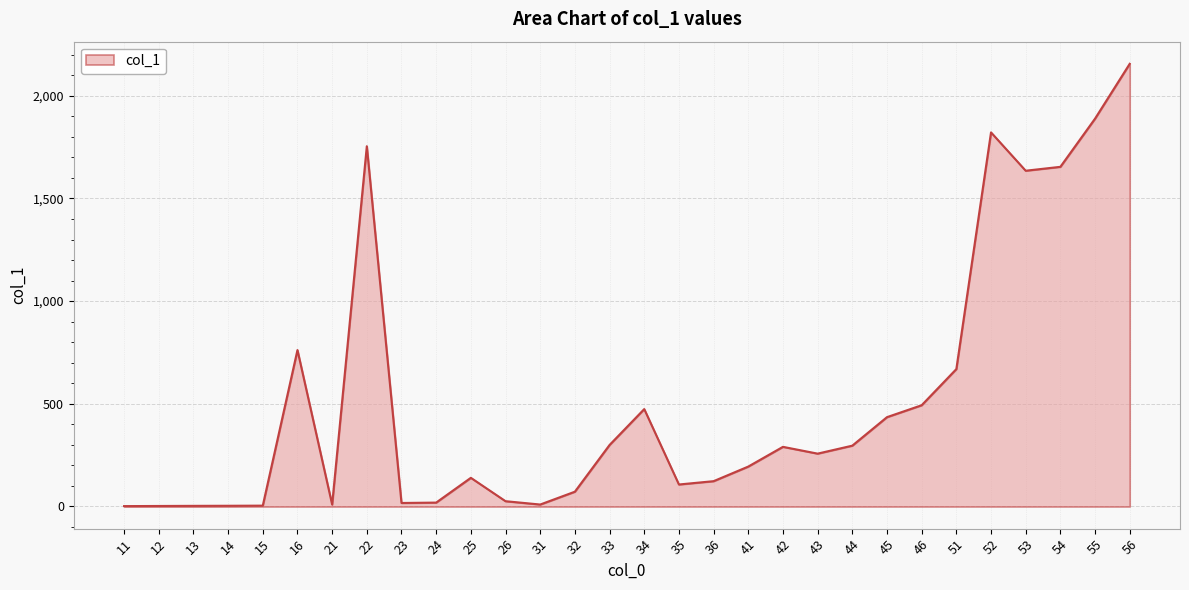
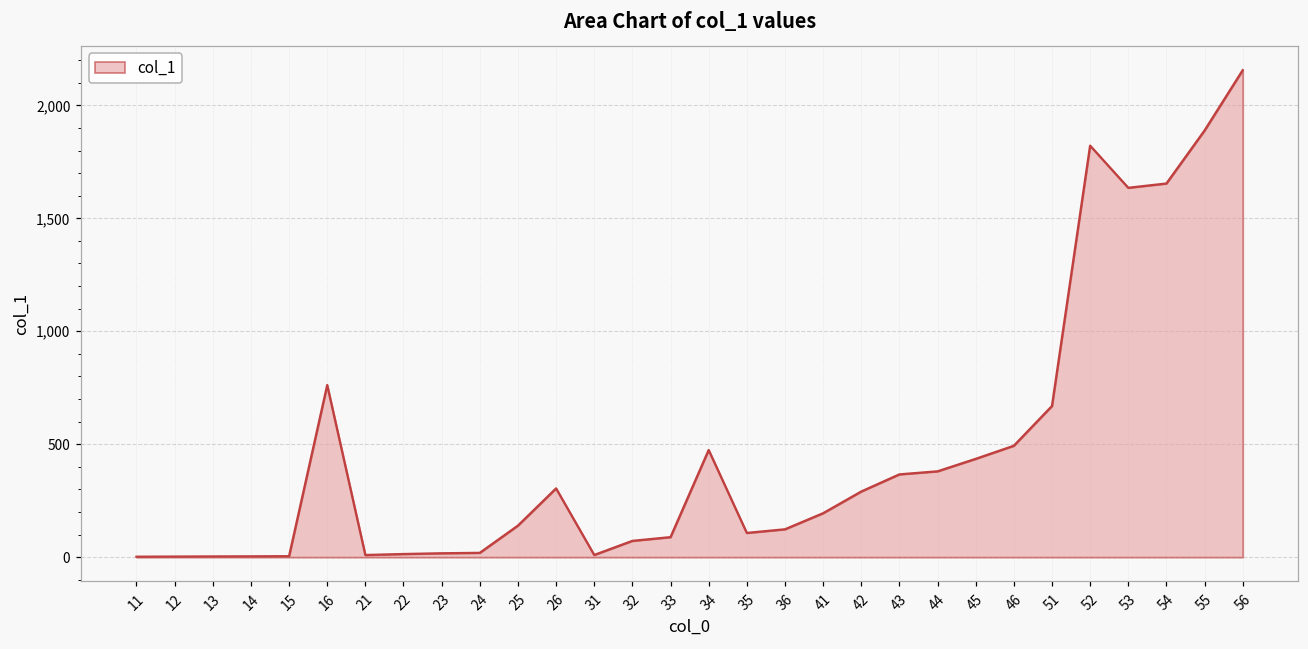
22: 1,750 -> 10
26: 30 -> 300
33: 300 -> 90
43: 260 -> 370
44: 300 -> 380
